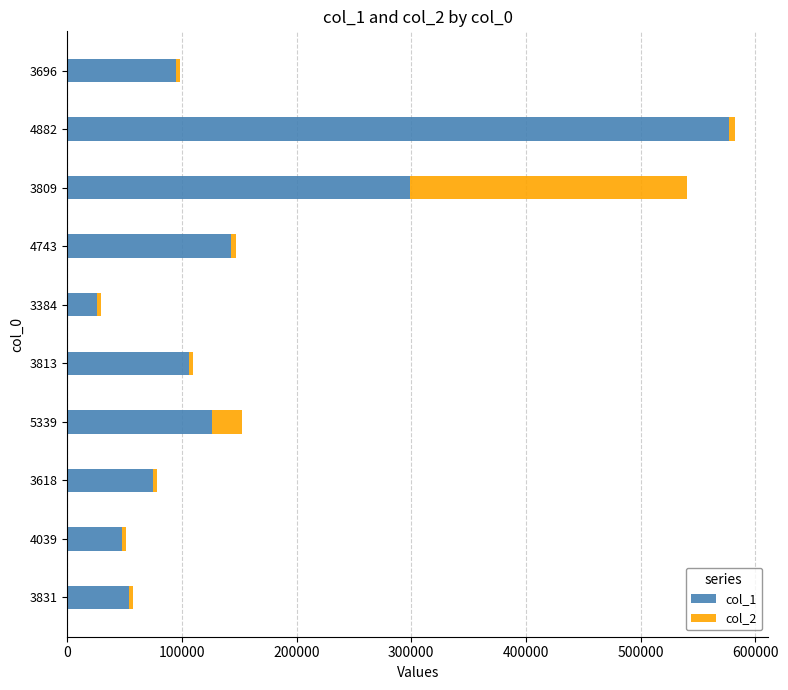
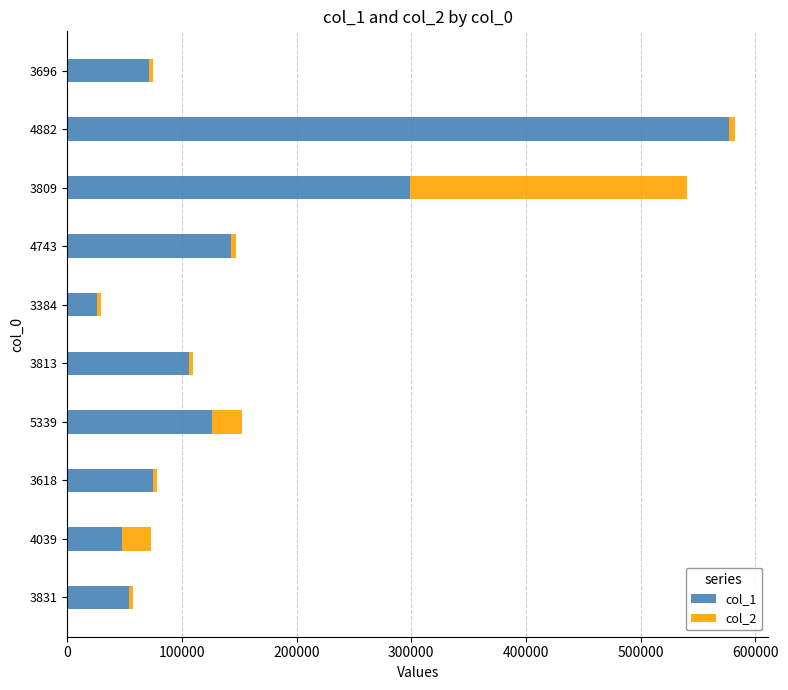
col_1, 3696: 95000 -> 71000
col_2, 4039: 4000 -> 25000
